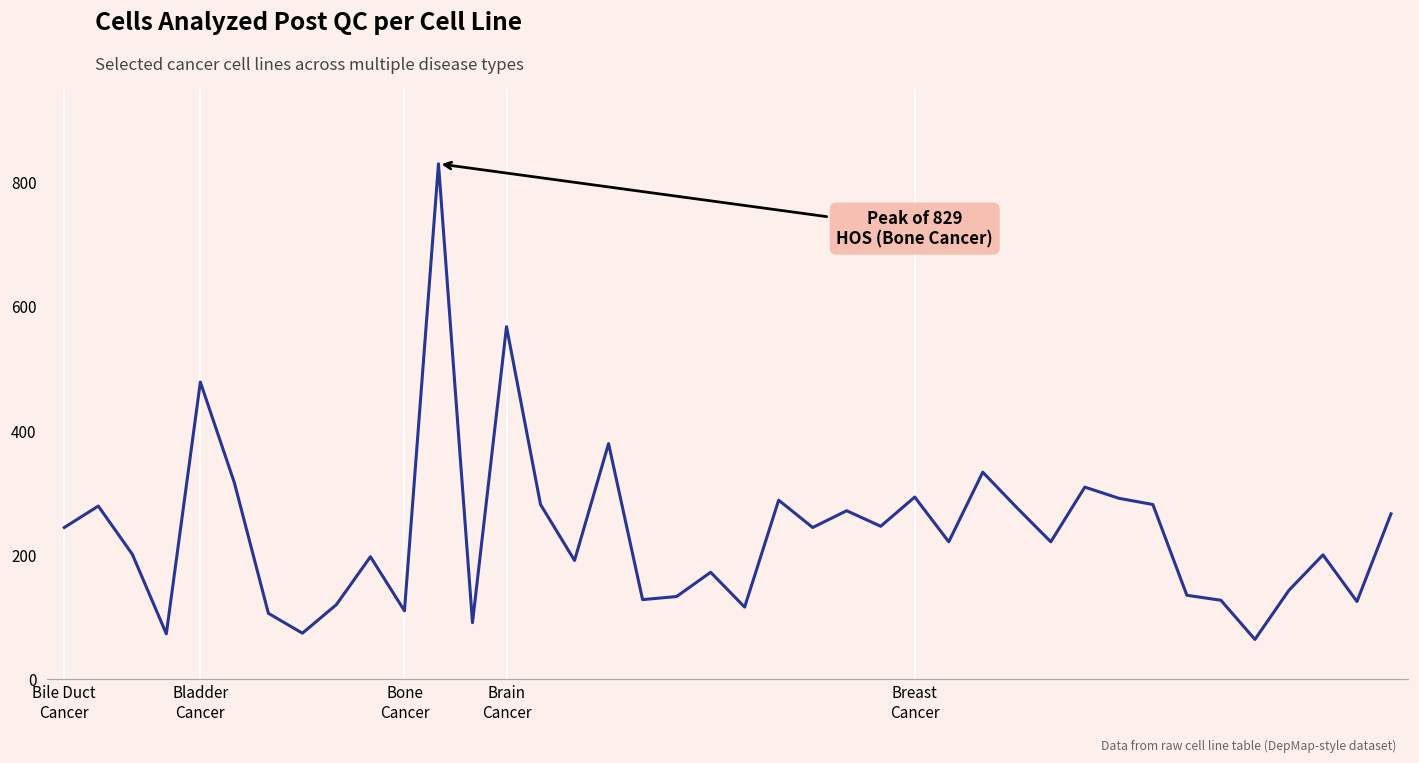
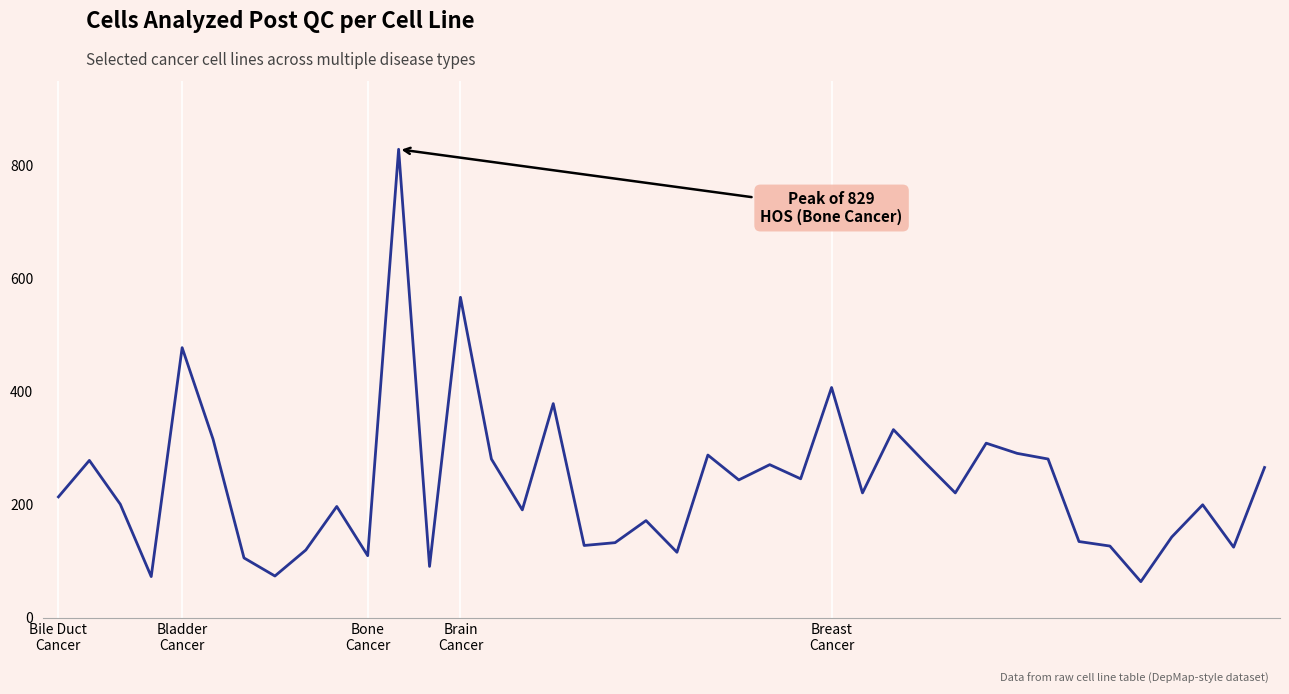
Bile Duct Cancer: 240 -> 210
Breast Cancer: 290 -> 410
